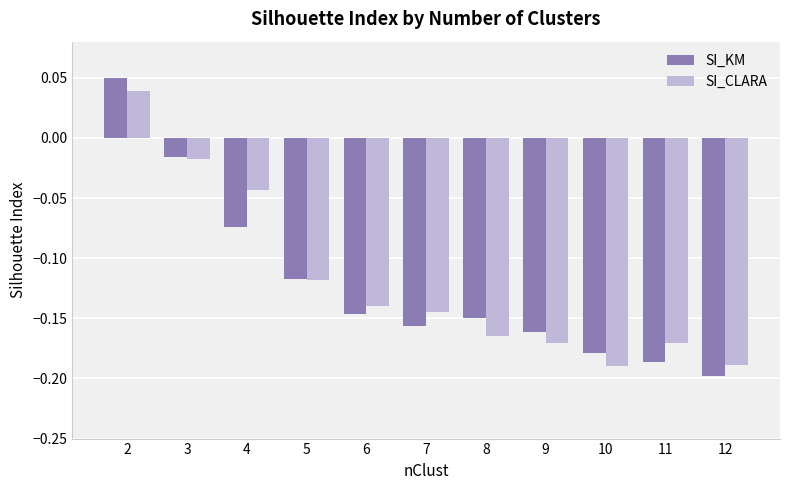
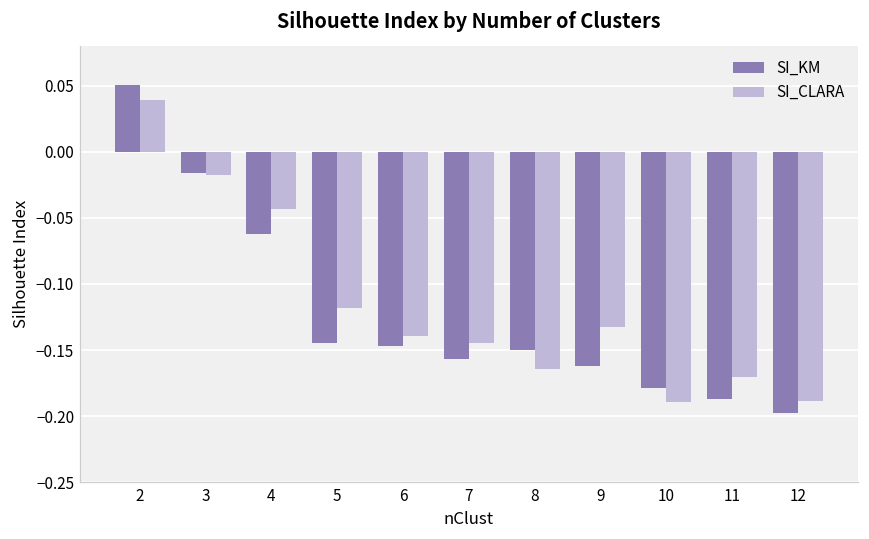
SI_KM, 4: -0.074 -> -0.062
SI_KM, 5: -0.117 -> -0.145
SI_CLARA, 9: -0.170 -> -0.133
